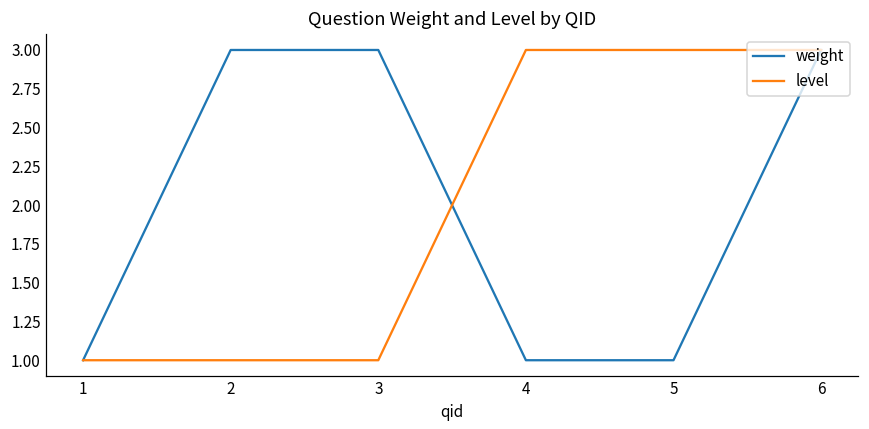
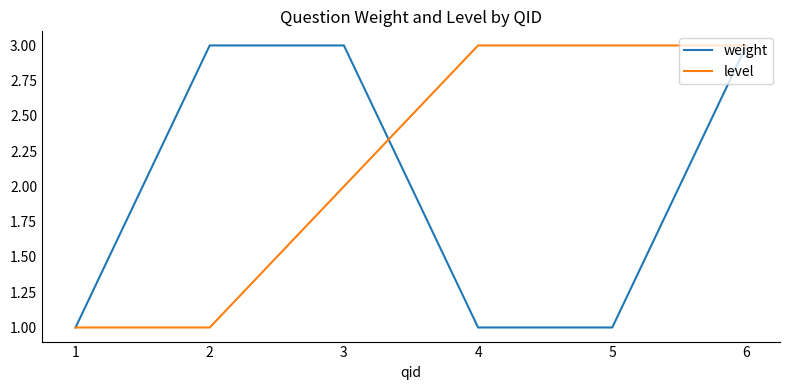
level, 3: 1 -> 2
